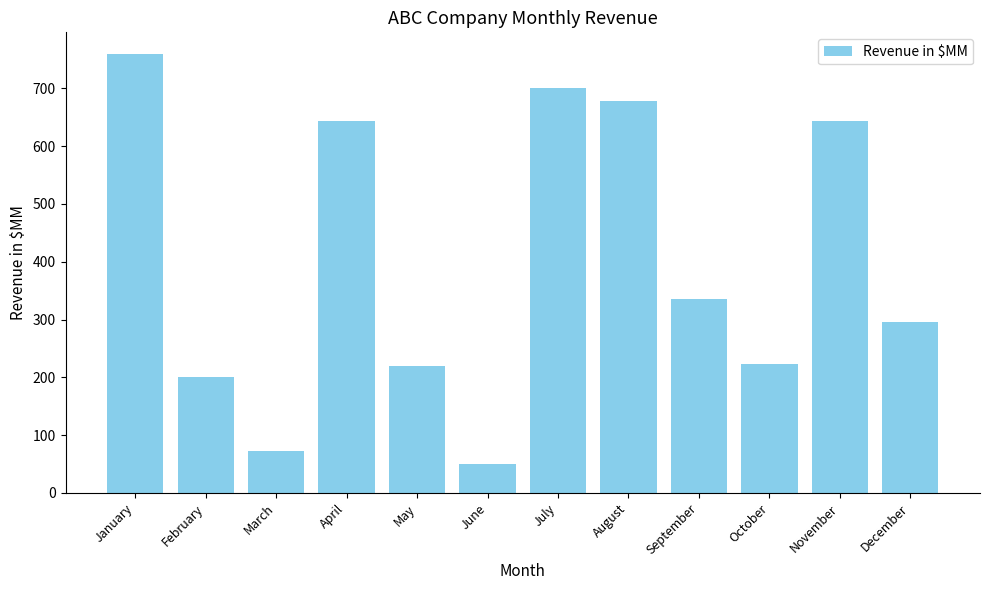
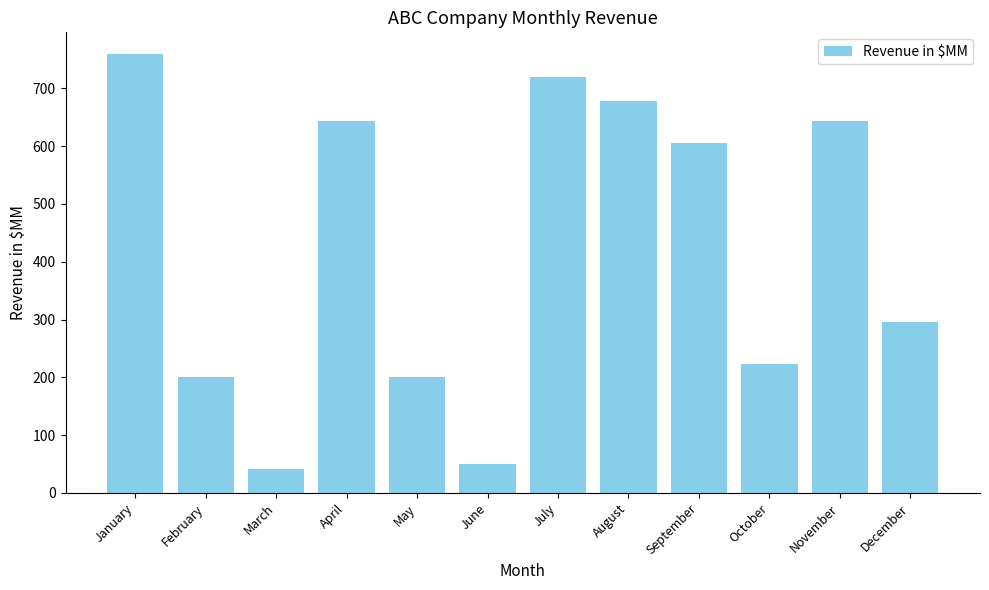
March: 70 -> 40
May: 220 -> 200
July: 700 -> 720
September: 340 -> 610
